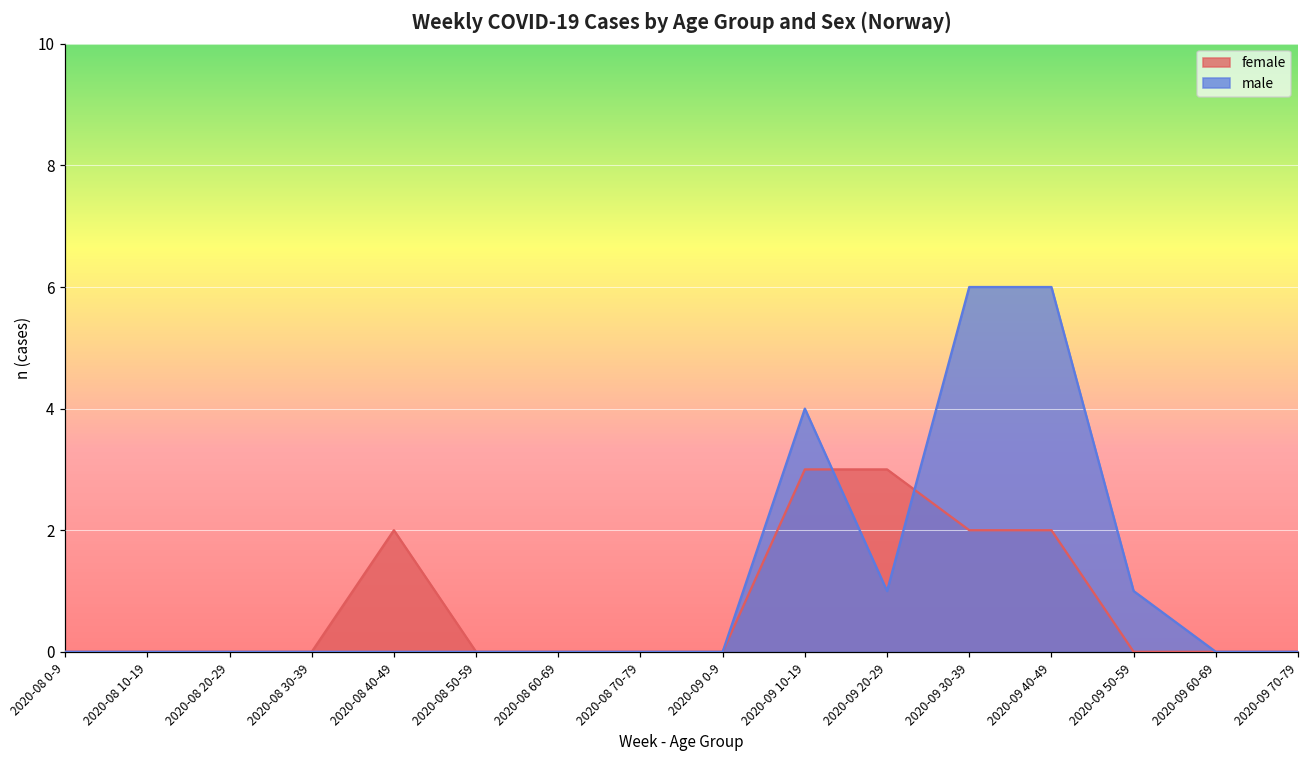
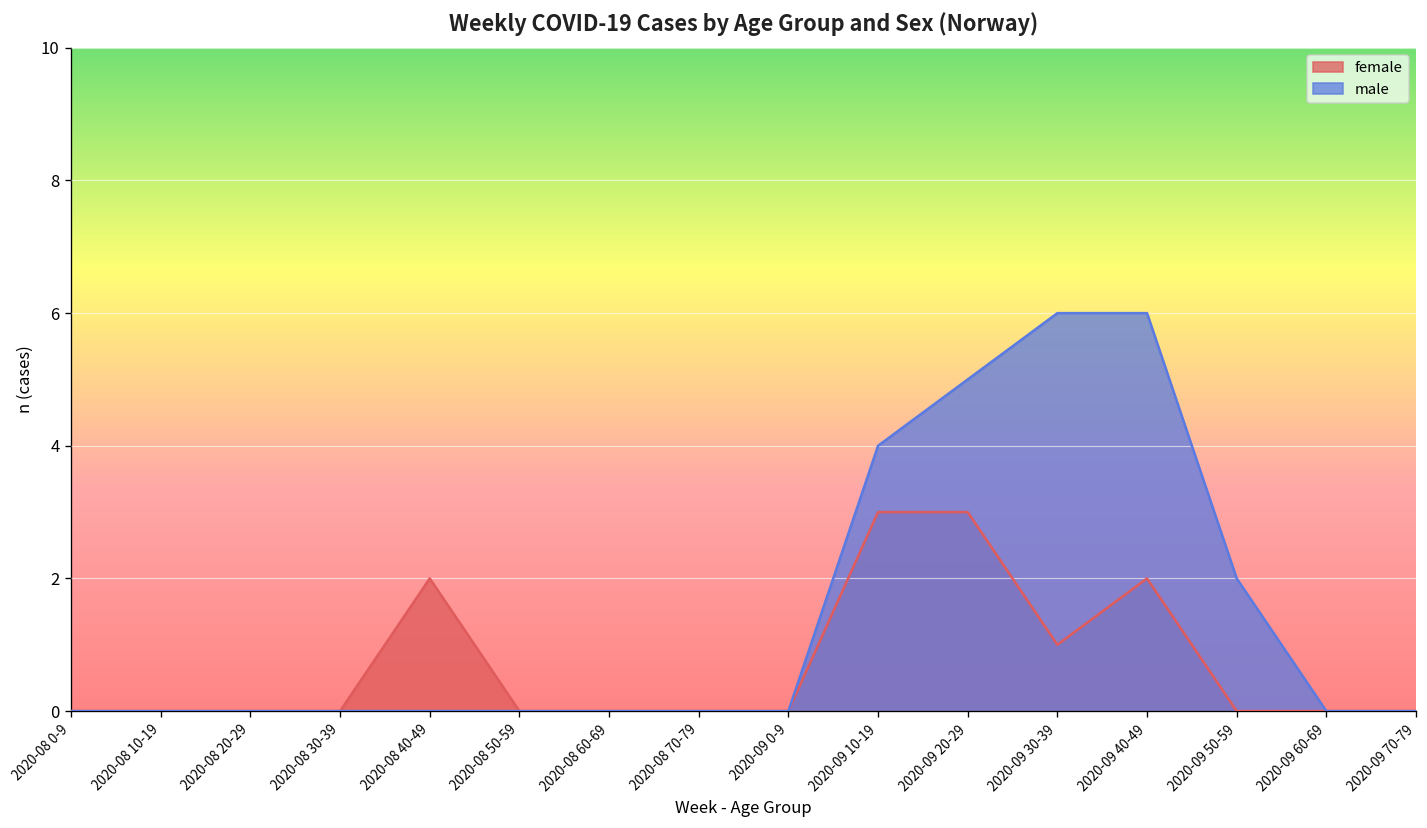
male, 2020-09 20-29: 1 -> 5
female, 2020-09 30-39: 2 -> 1
male, 2020-09 50-59: 1 -> 2
